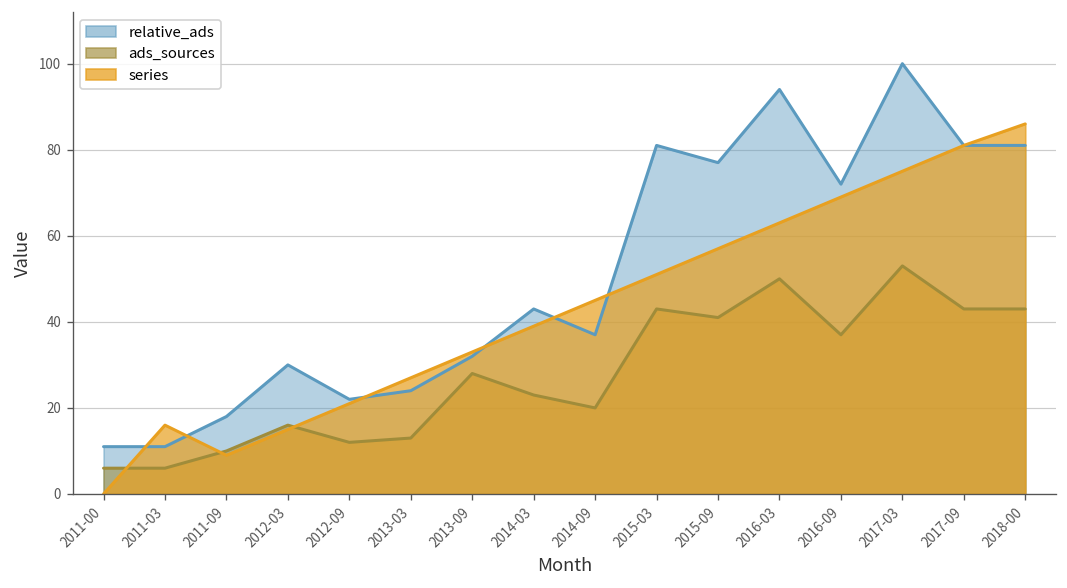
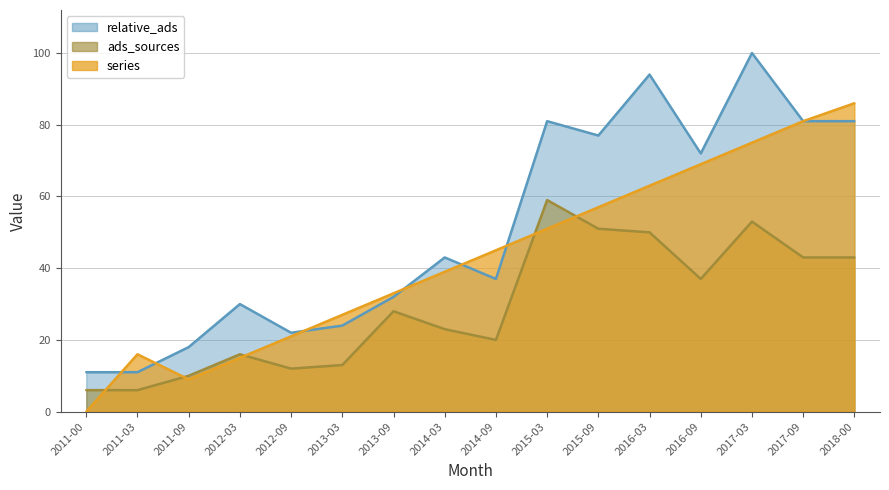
ads_sources, 2015-03: 43 -> 59
ads_sources, 2015-09: 41 -> 51
